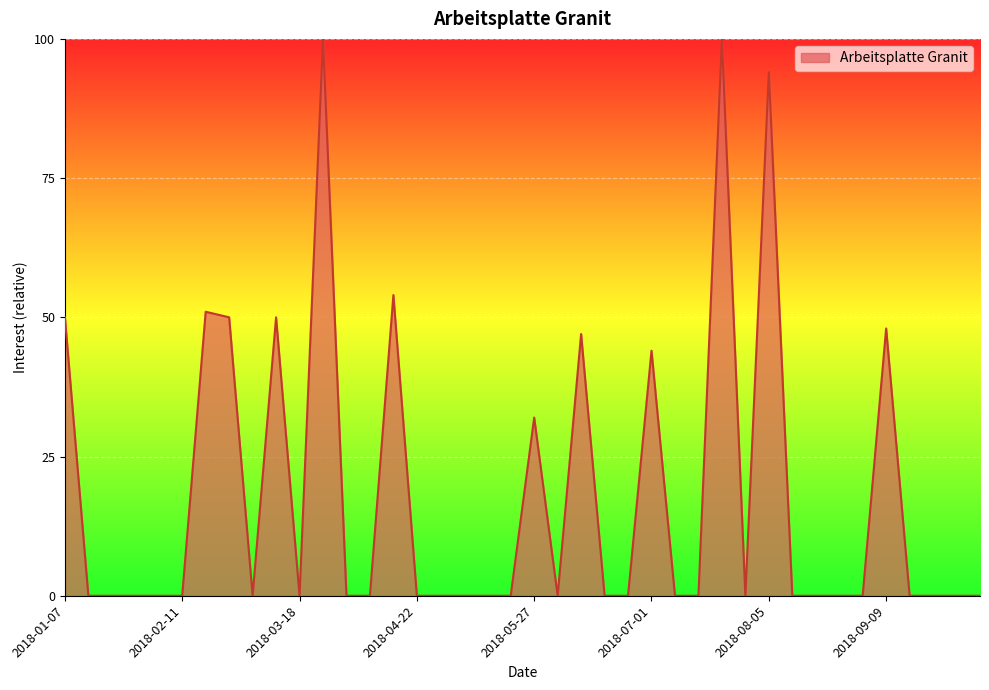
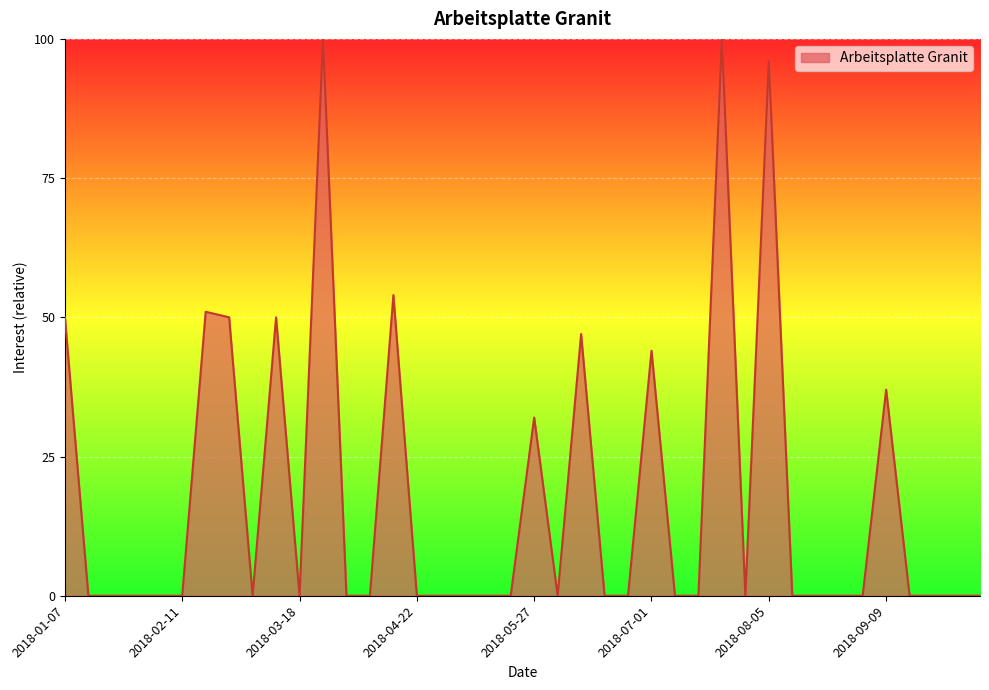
2018-08-05: 94 -> 96
2018-09-09: 48 -> 37
